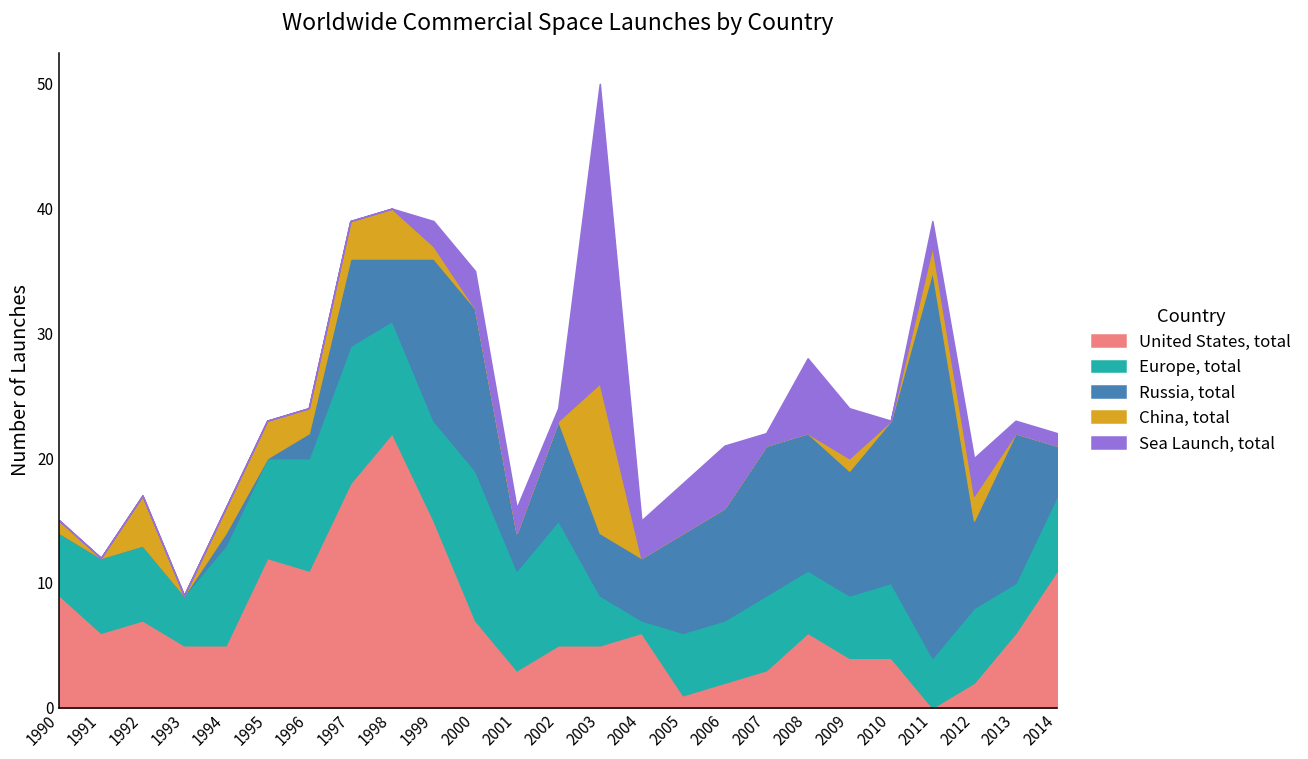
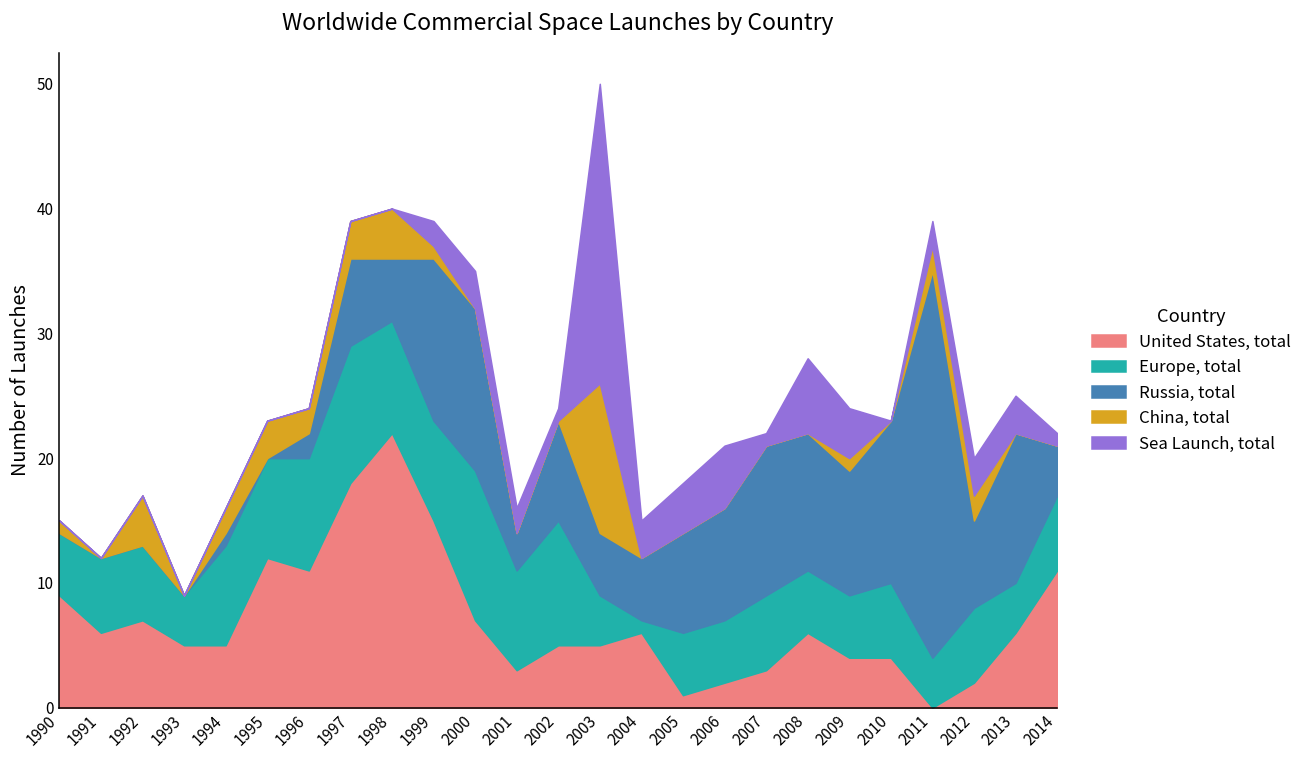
Sea Launch, total, 2013: 1 -> 3
